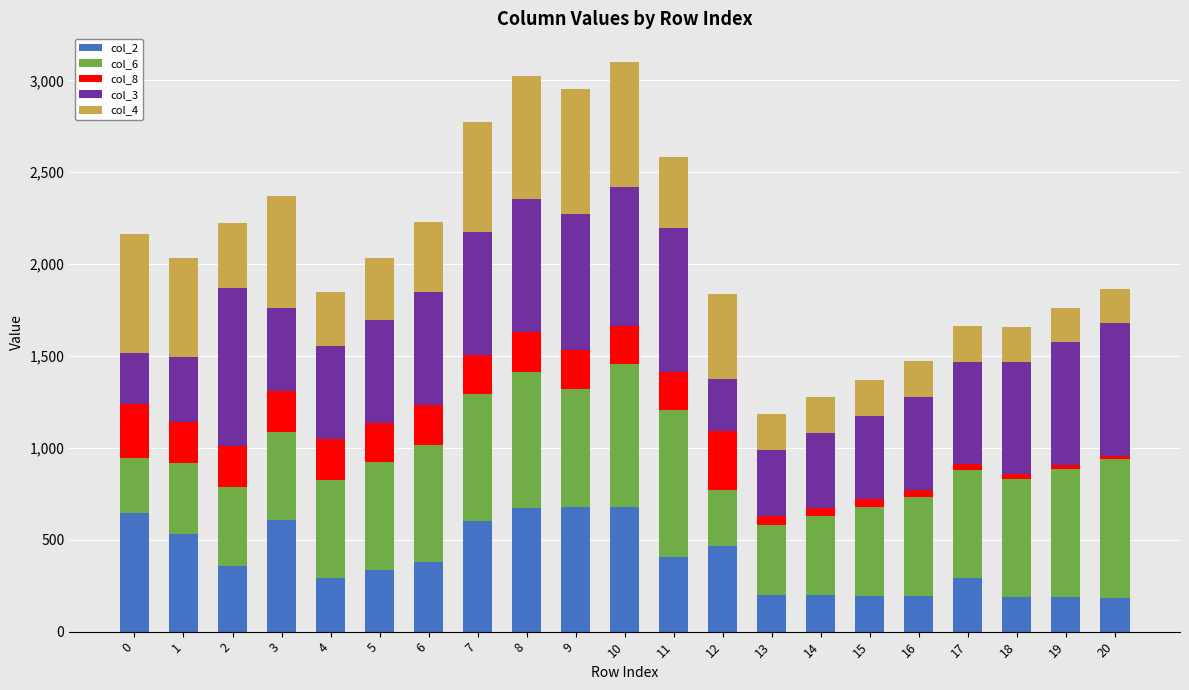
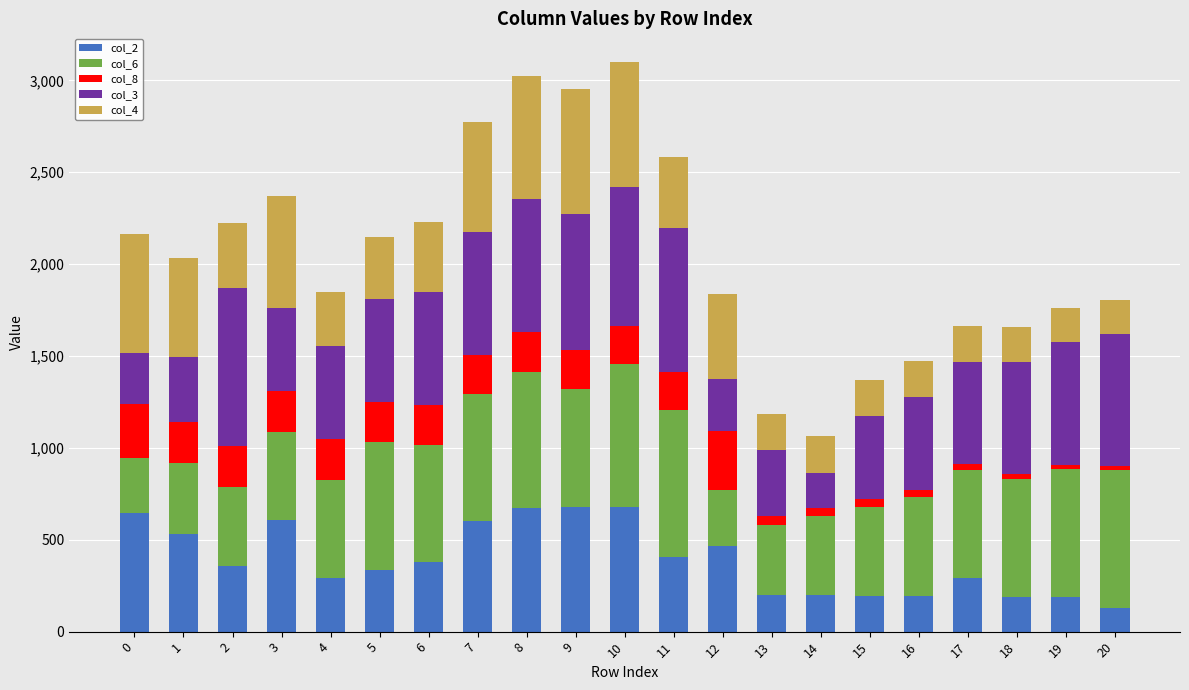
col_6, 5: 590 -> 700
col_3, 14: 400 -> 190
col_2, 20: 180 -> 130
